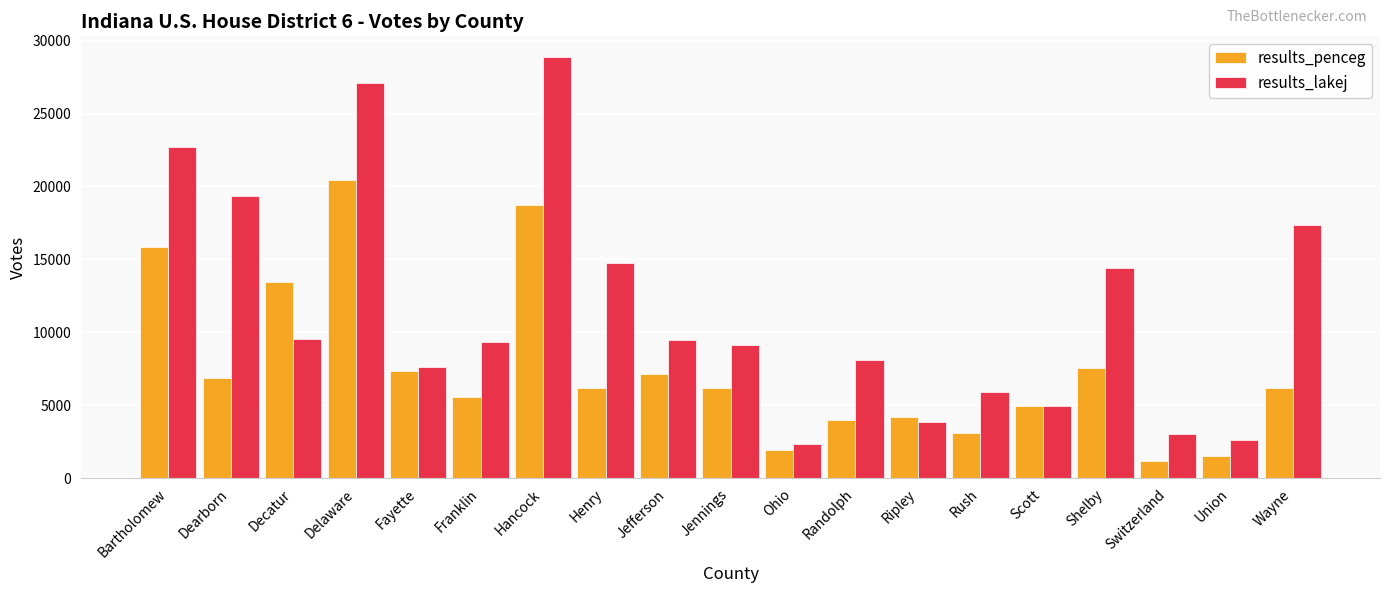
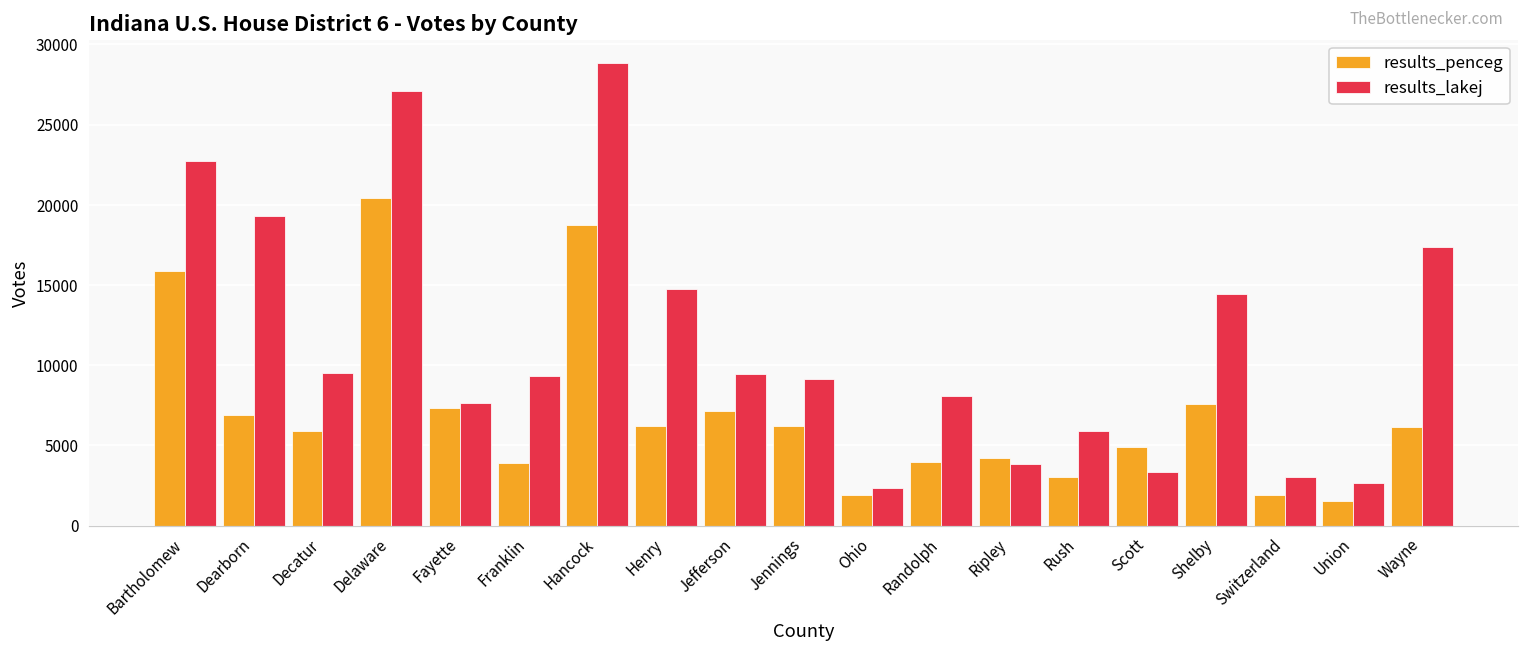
results_penceg, Decatur: 13500 -> 5900
results_penceg, Franklin: 5600 -> 3900
results_lakej, Scott: 4900 -> 3300
results_penceg, Switzerland: 1200 -> 1900
